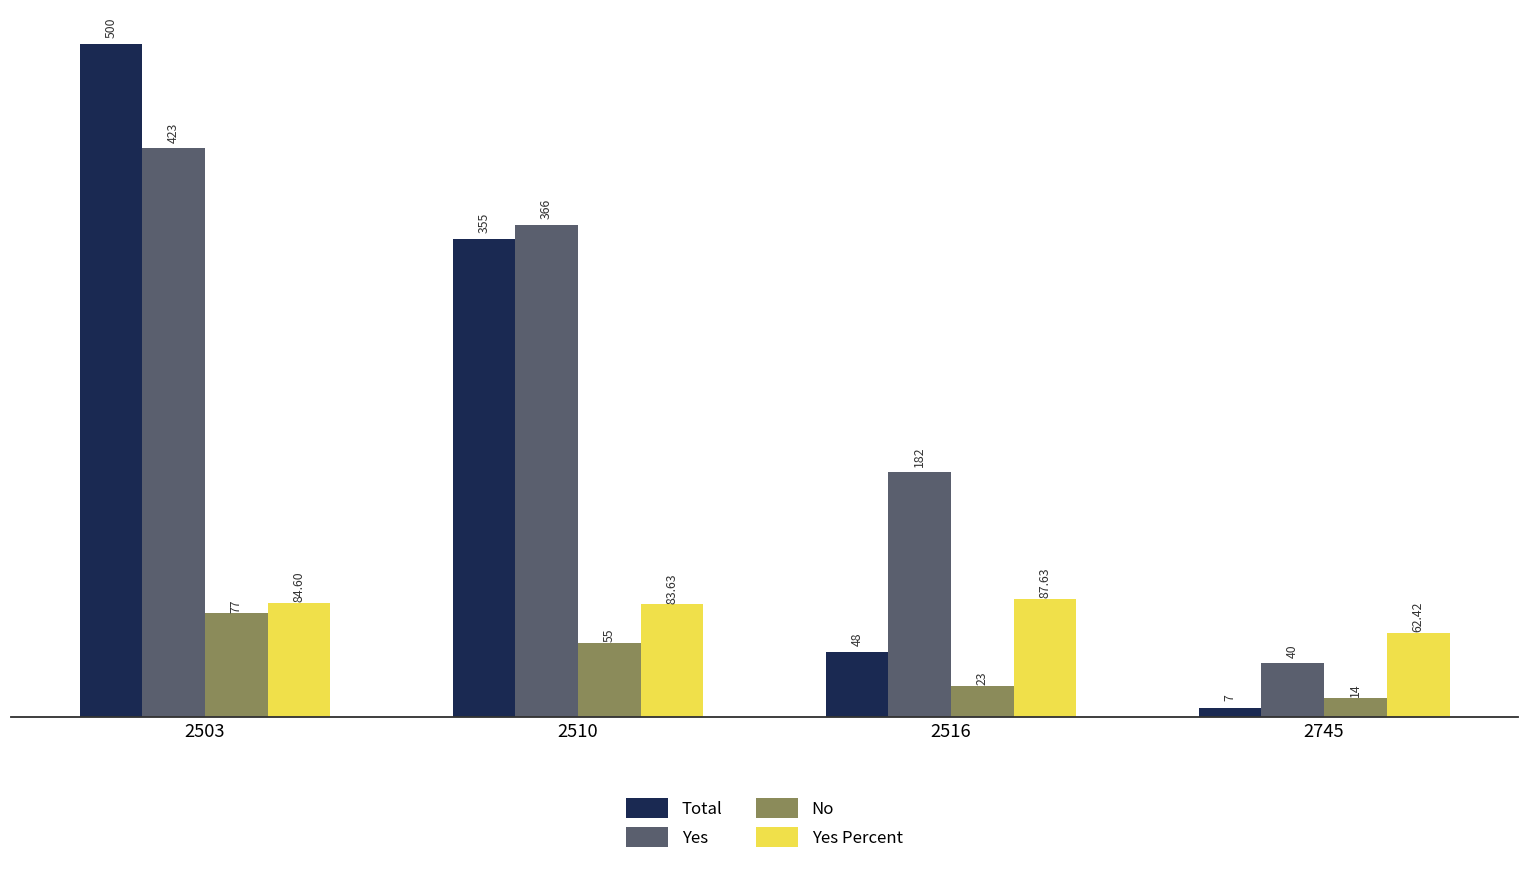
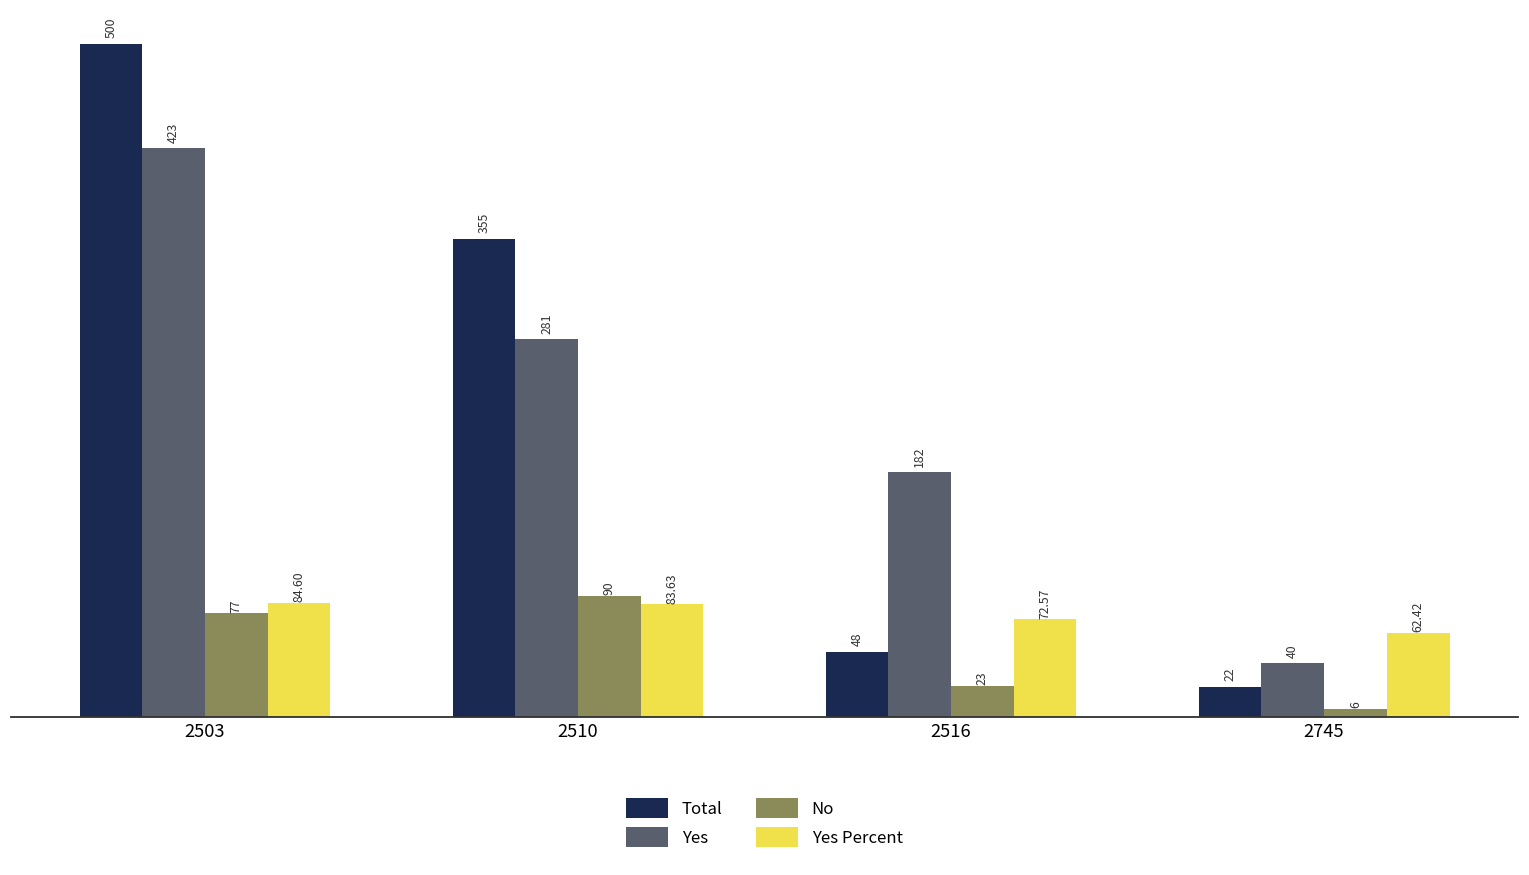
Yes, 2510: 366 -> 281
No, 2510: 55 -> 90
Yes Percent, 2516: 87.63 -> 72.57
Total, 2745: 7 -> 22
No, 2745: 14 -> 6
